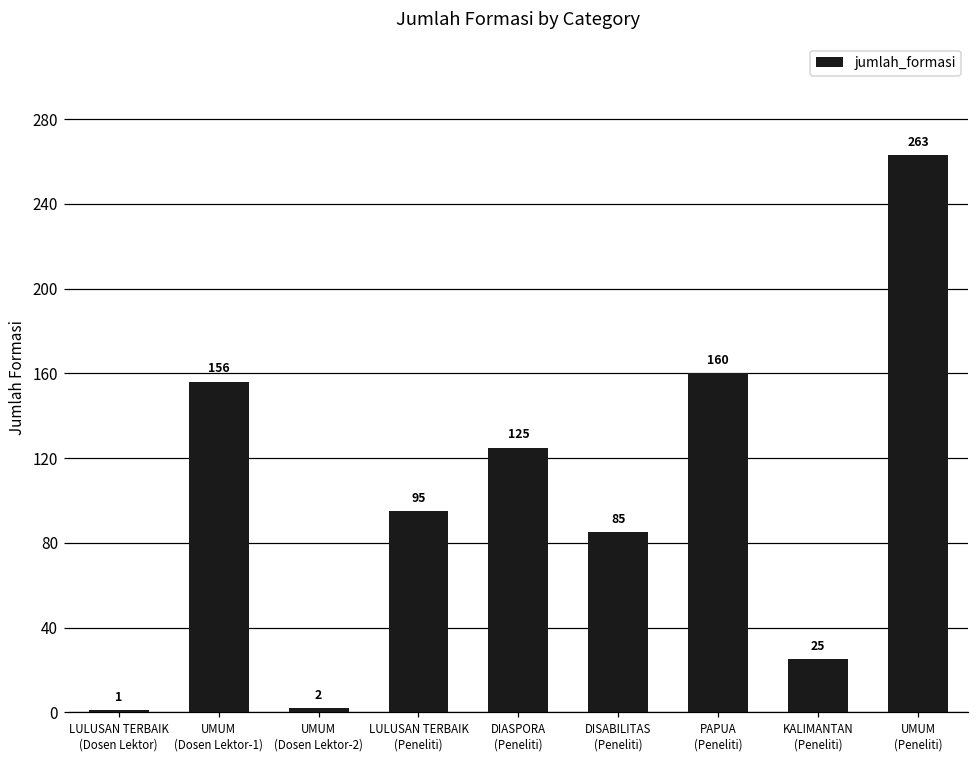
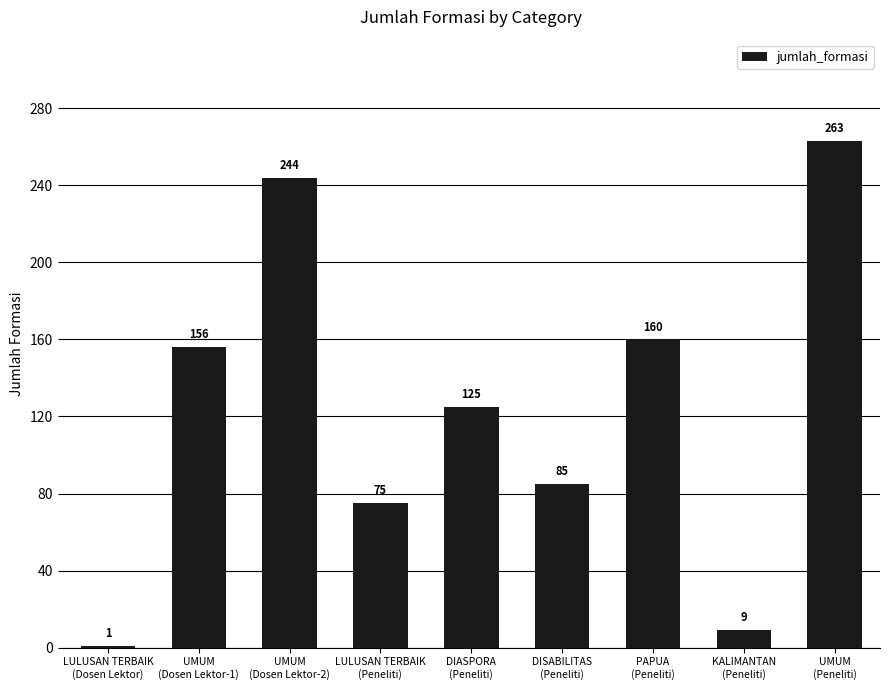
UMUM (Dosen Lektor-2): 2 -> 244
LULUSAN TERBAIK (Peneliti): 95 -> 75
KALIMANTAN (Peneliti): 25 -> 9
